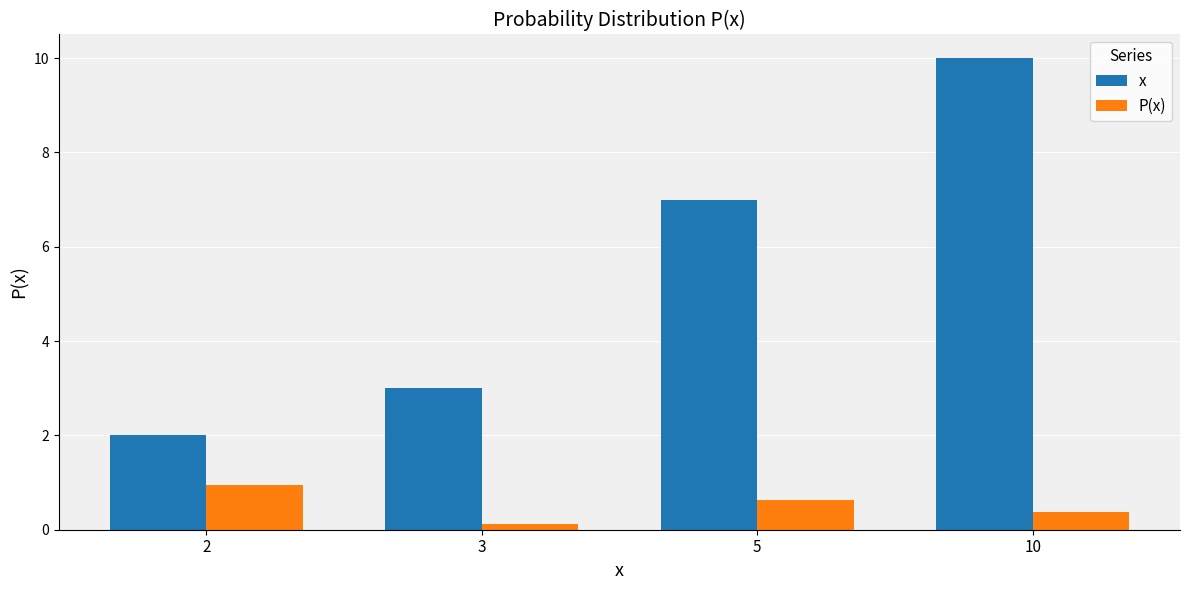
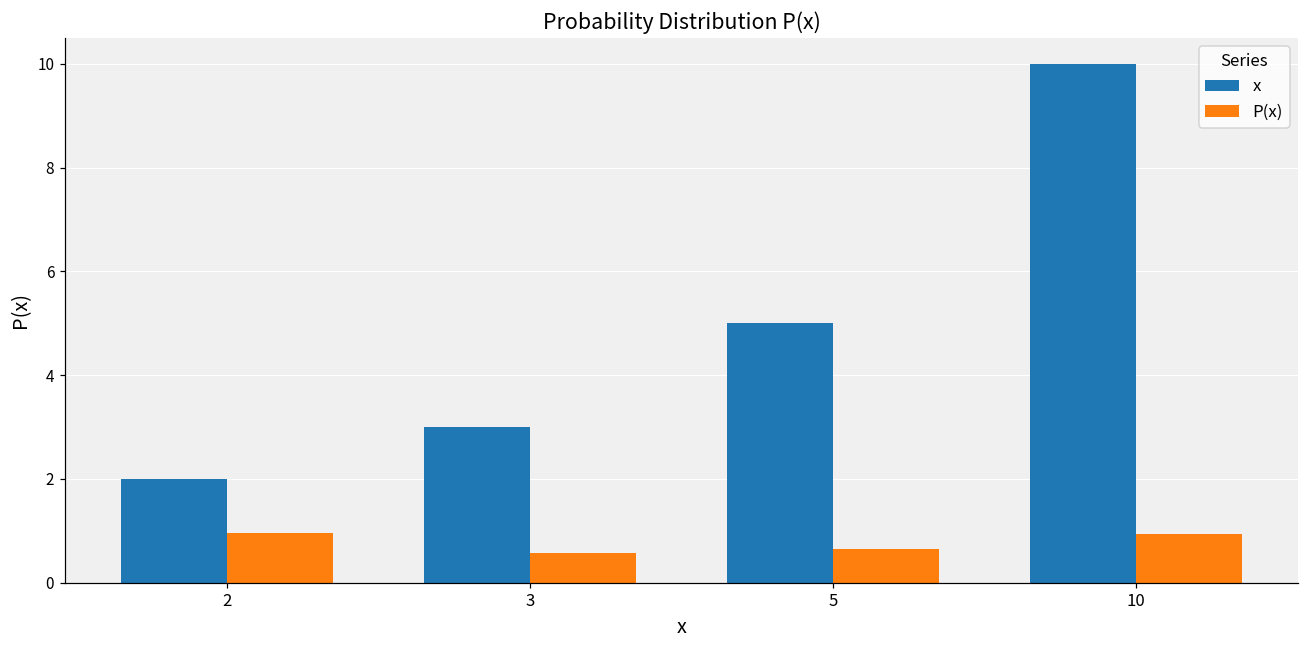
P(x), 3: 0.1 -> 0.6
x, 5: 7 -> 5
P(x), 10: 0.4 -> 0.9
